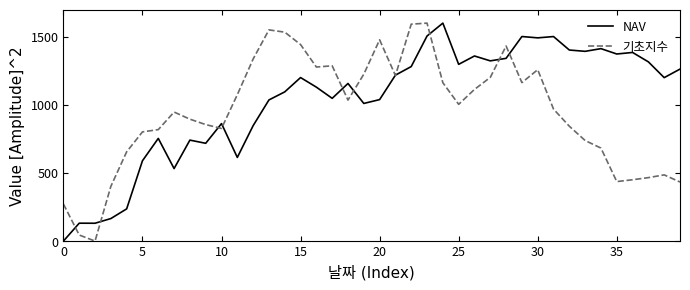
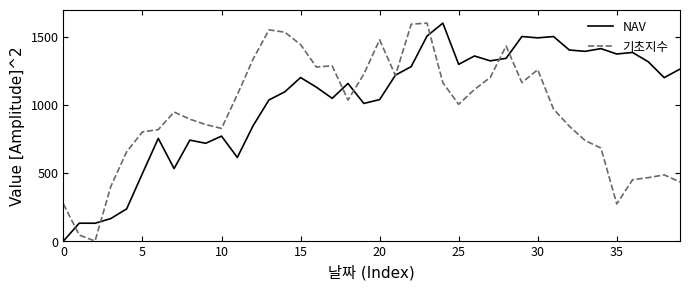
NAV, 5: 590 -> 500
NAV, 10: 860 -> 770
기초지수, 35: 440 -> 270
